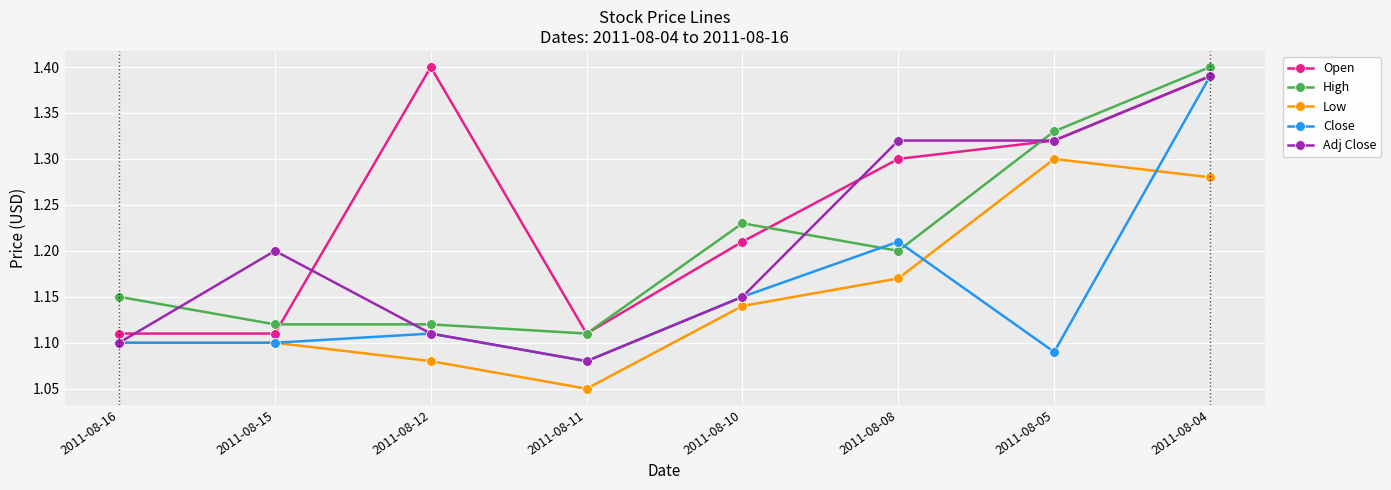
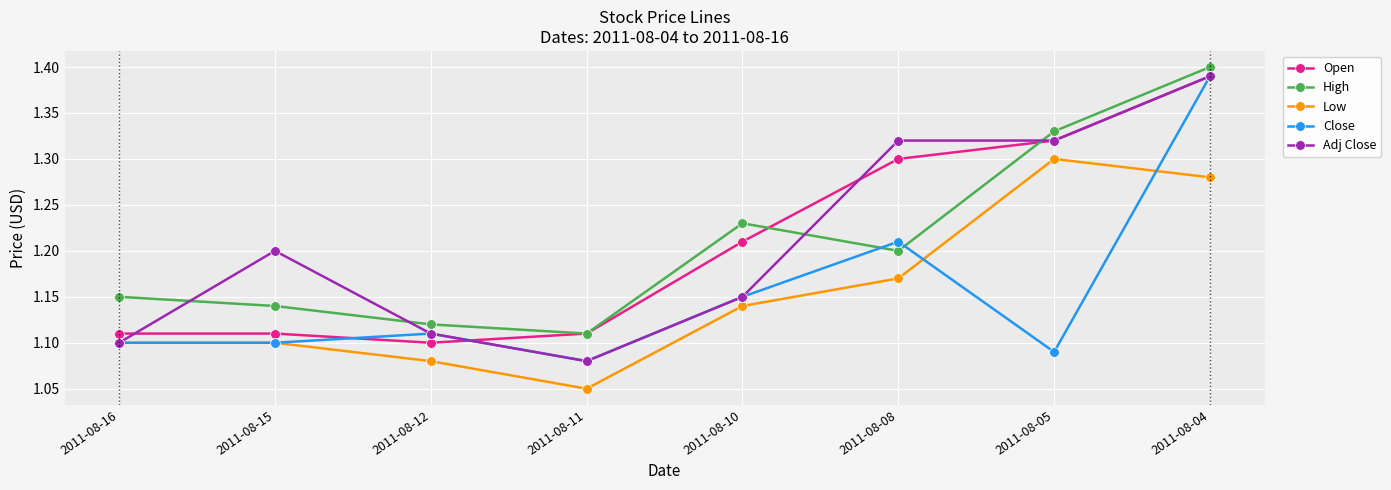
High, 2011-08-15: 1.12 -> 1.14
Open, 2011-08-12: 1.4 -> 1.1
